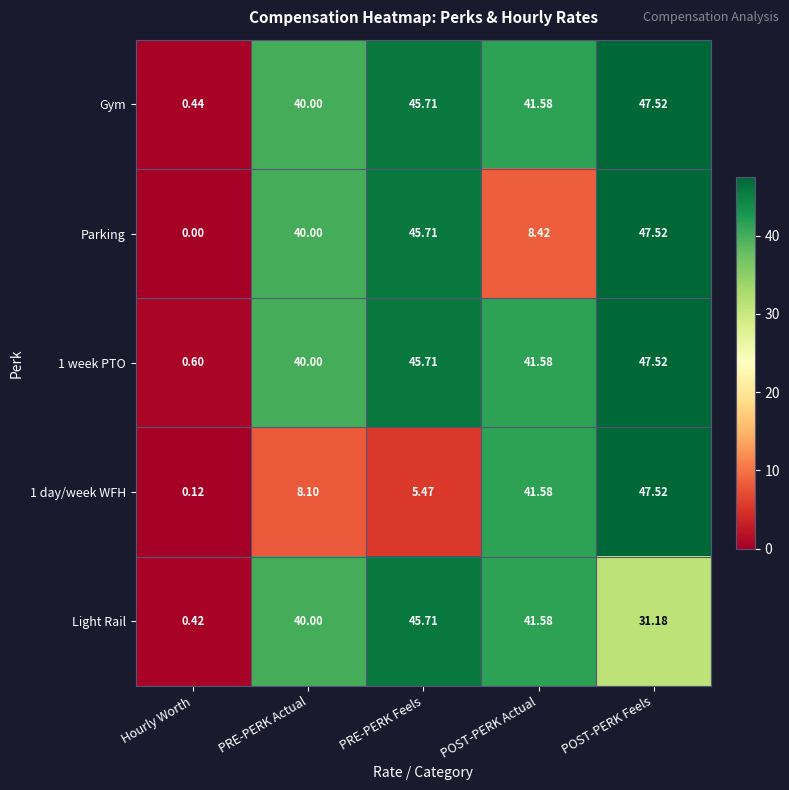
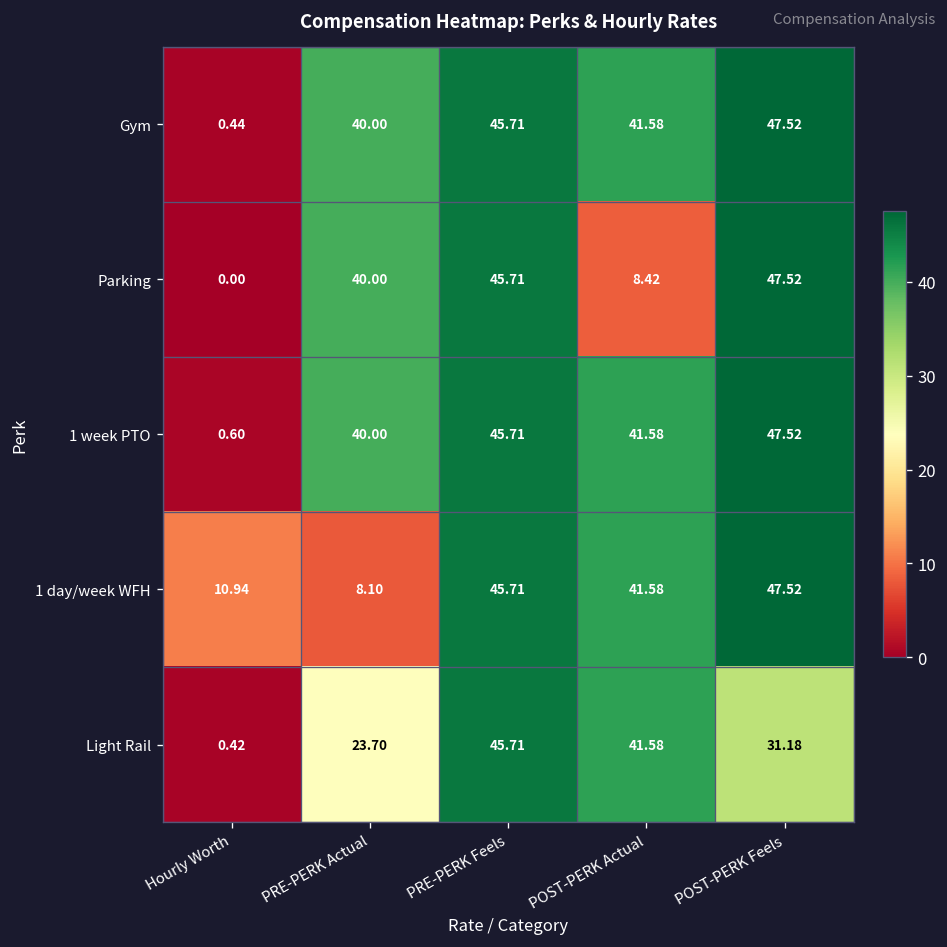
1 day/week WFH, Hourly Worth: 0.12 -> 10.94
1 day/week WFH, PRE-PERK Feels: 5.47 -> 45.71
Light Rail, PRE-PERK Actual: 40.00 -> 23.70
